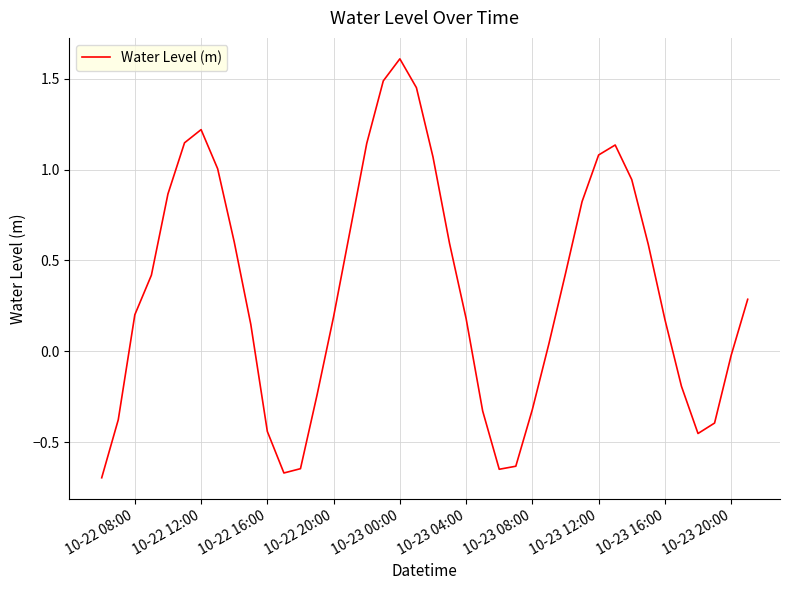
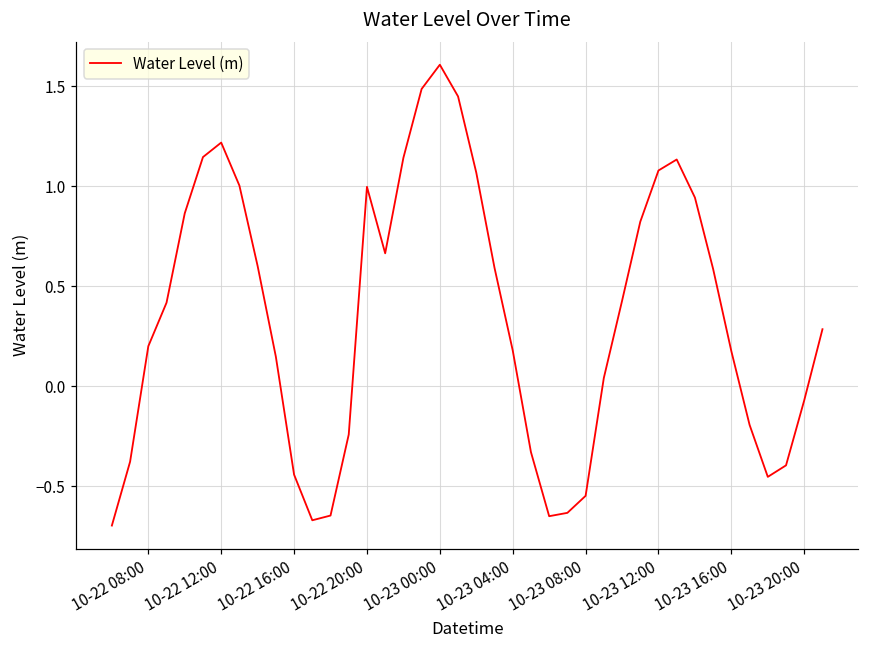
10-22 20:00: 0.19 -> 1.00
10-23 08:00: -0.32 -> -0.55
10-23 20:00: -0.02 -> -0.07
